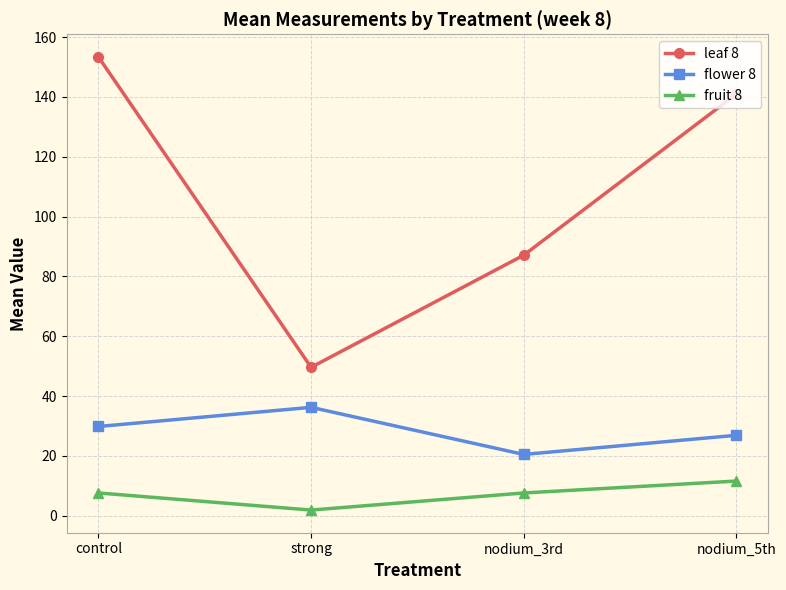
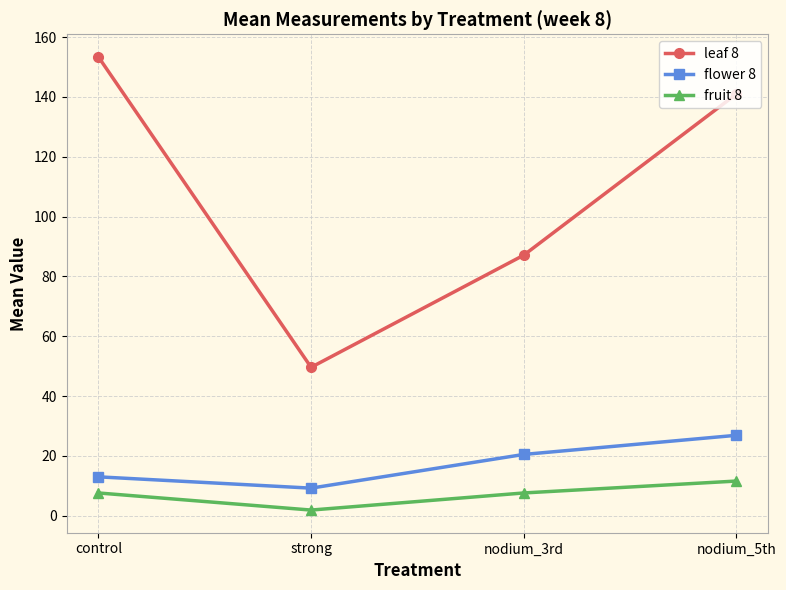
flower 8, control: 30 -> 13
flower 8, strong: 36 -> 9
